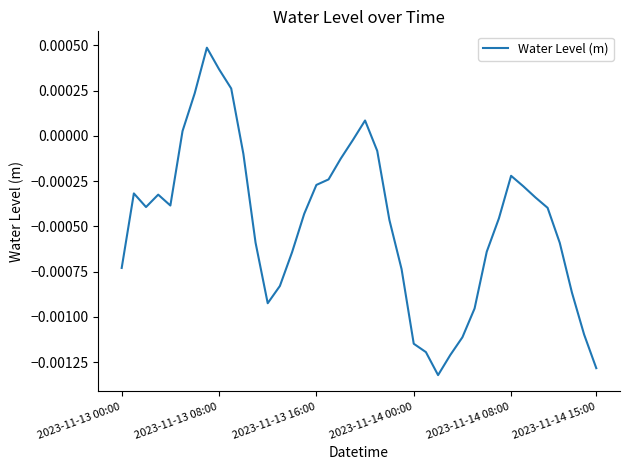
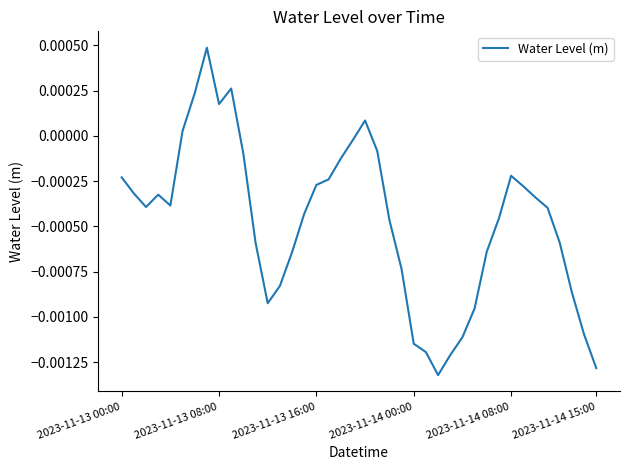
2023-11-13 00:00: -0.00073 -> -0.00023
2023-11-13 08:00: 0.00037 -> 0.00018
